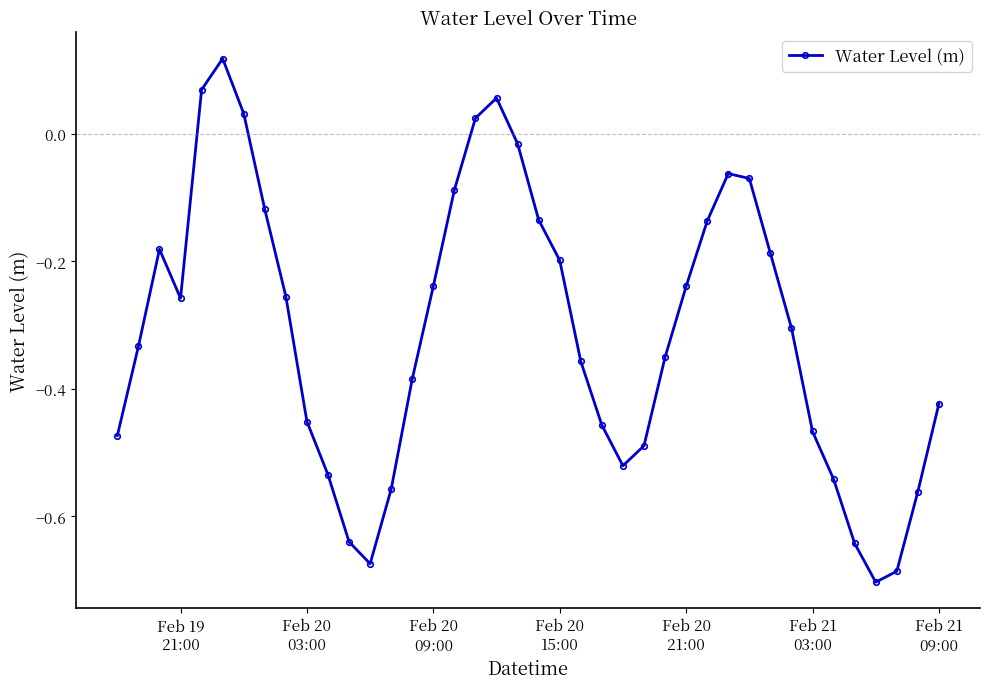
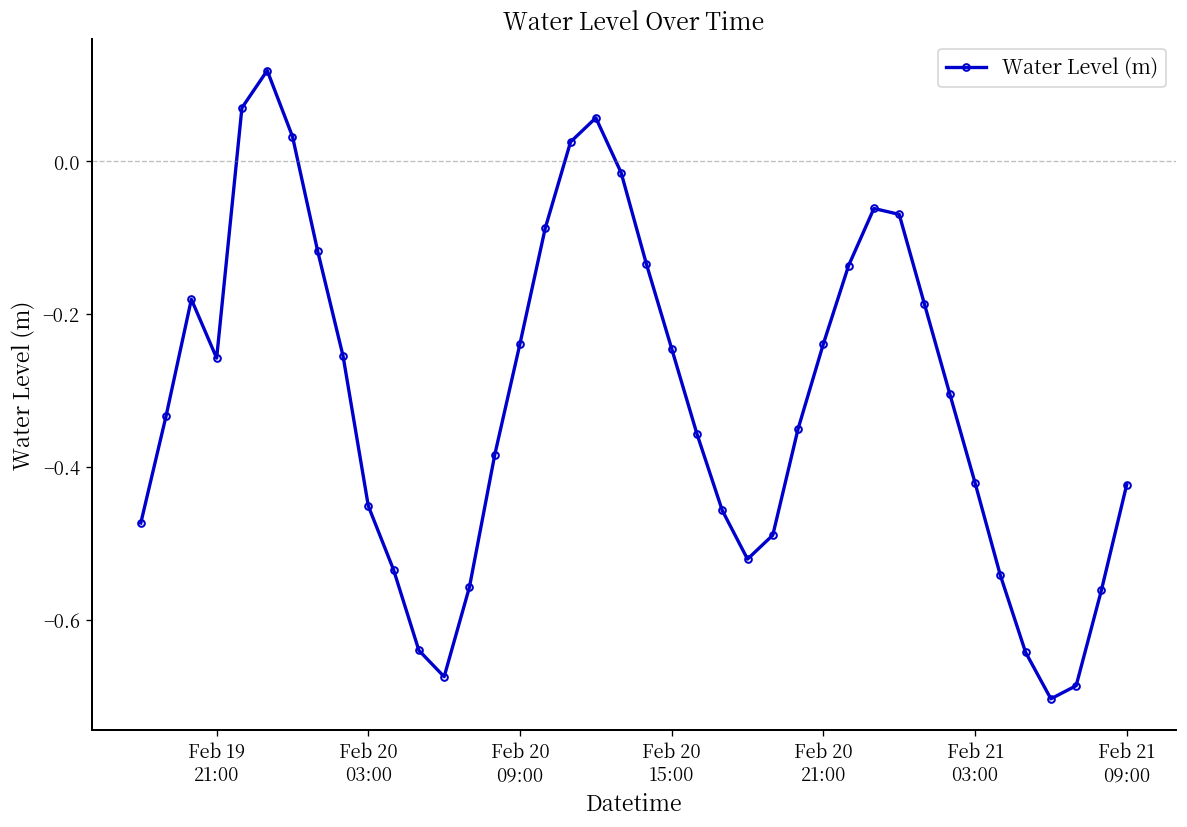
Feb 20 15:00: -0.20 -> -0.25
Feb 21 03:00: -0.47 -> -0.42
